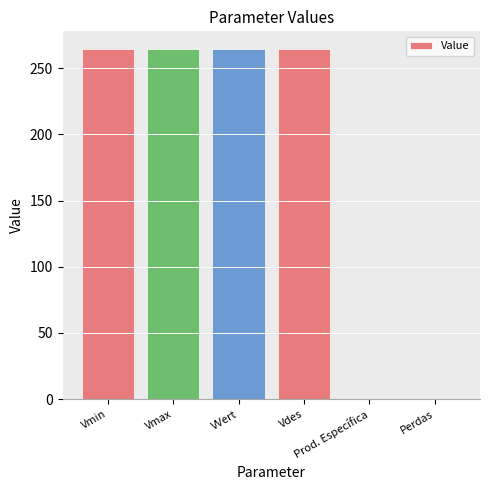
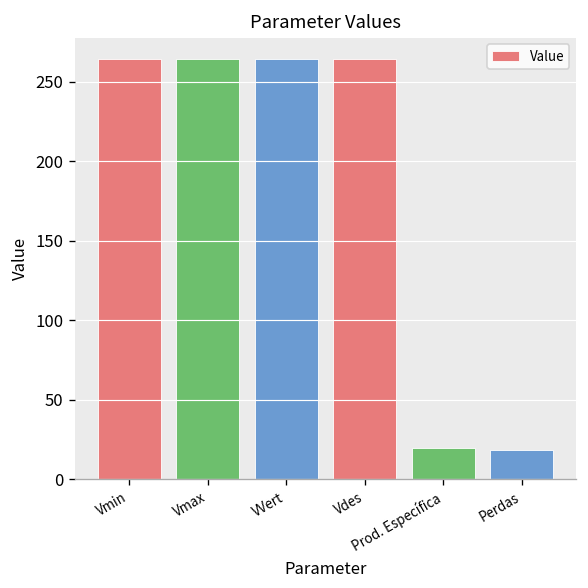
Prod. Específica: 0 -> 20
Perdas: 1 -> 18
